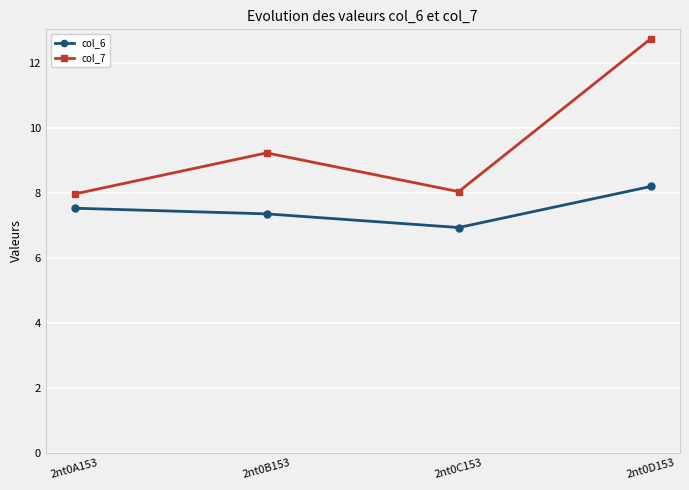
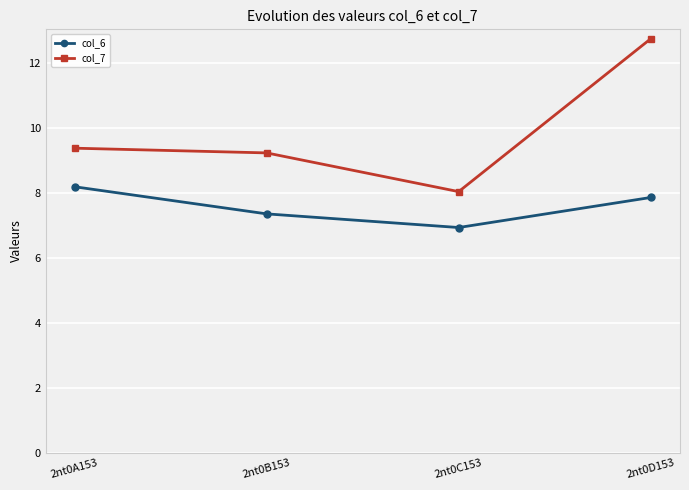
col_6, 2nt0A153: 7.5 -> 8.2
col_7, 2nt0A153: 8.0 -> 9.4
col_6, 2nt0D153: 8.2 -> 7.8
